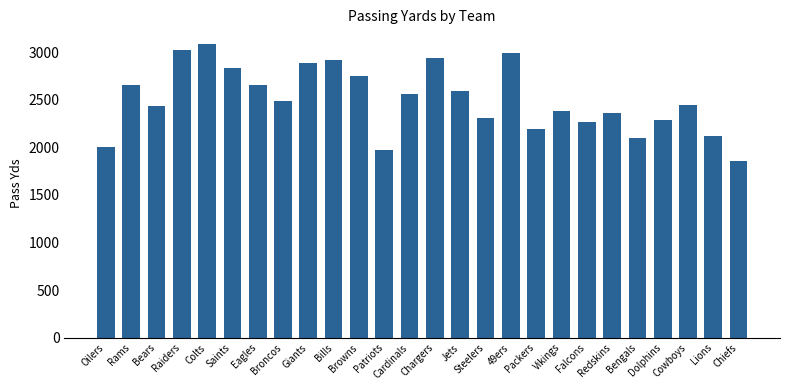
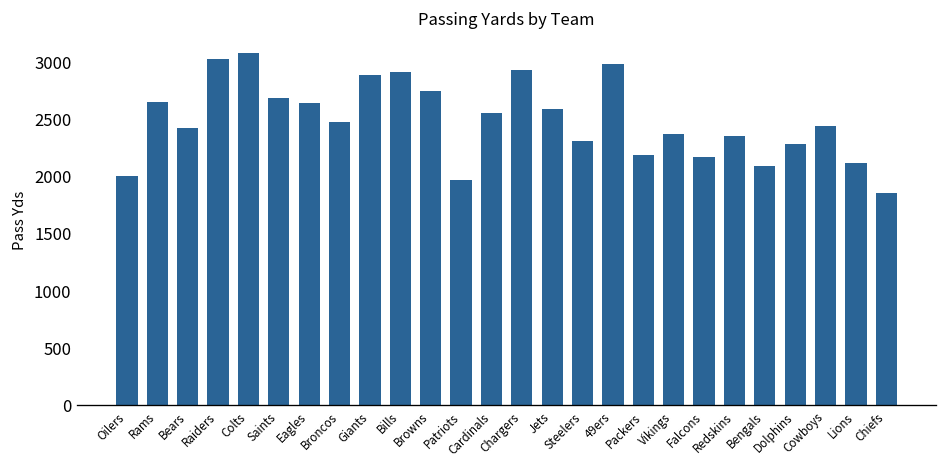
Saints: 2800 -> 2700
Falcons: 2300 -> 2200
